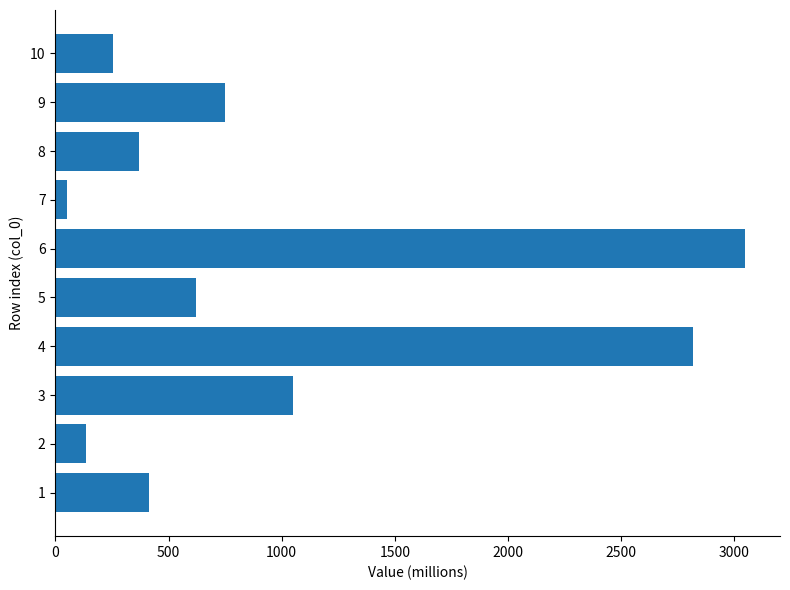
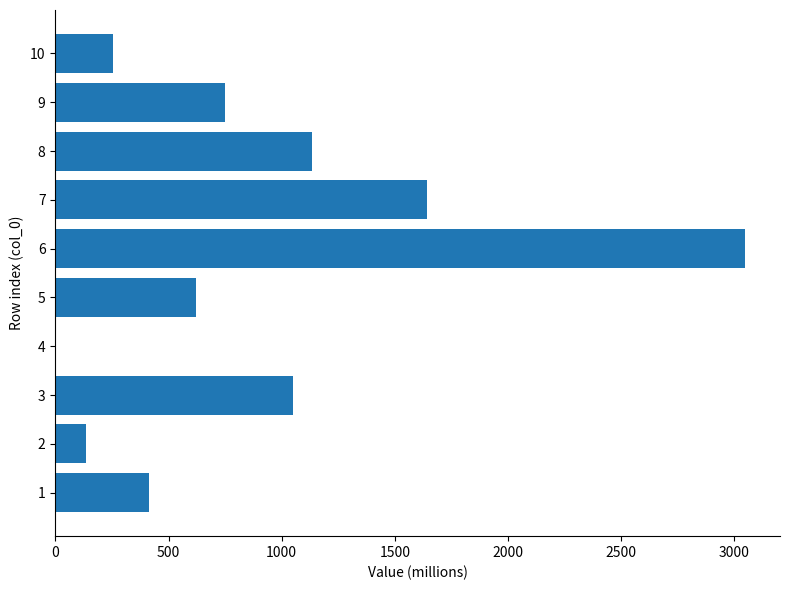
8: 370 -> 1130
7: 50 -> 1640
4: 2820 -> 0
